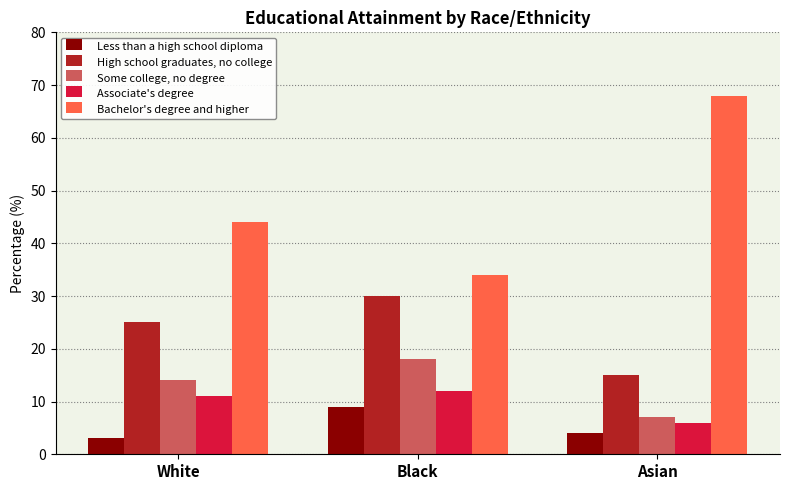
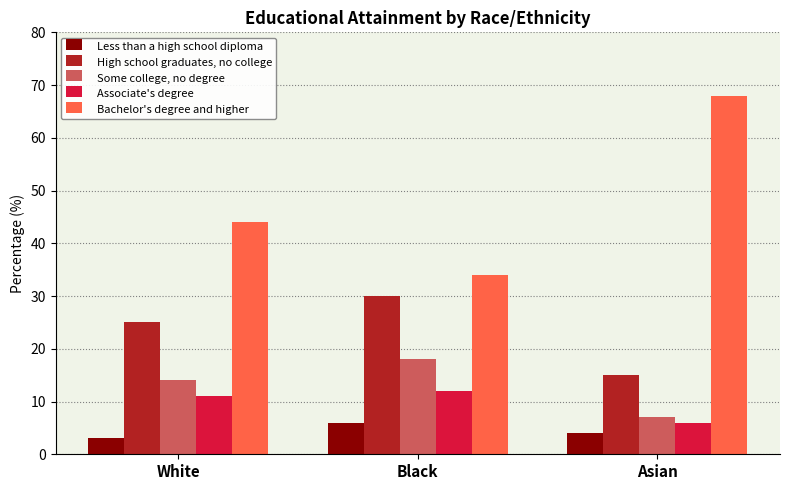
Less than a high school diploma, Black: 9 -> 6
